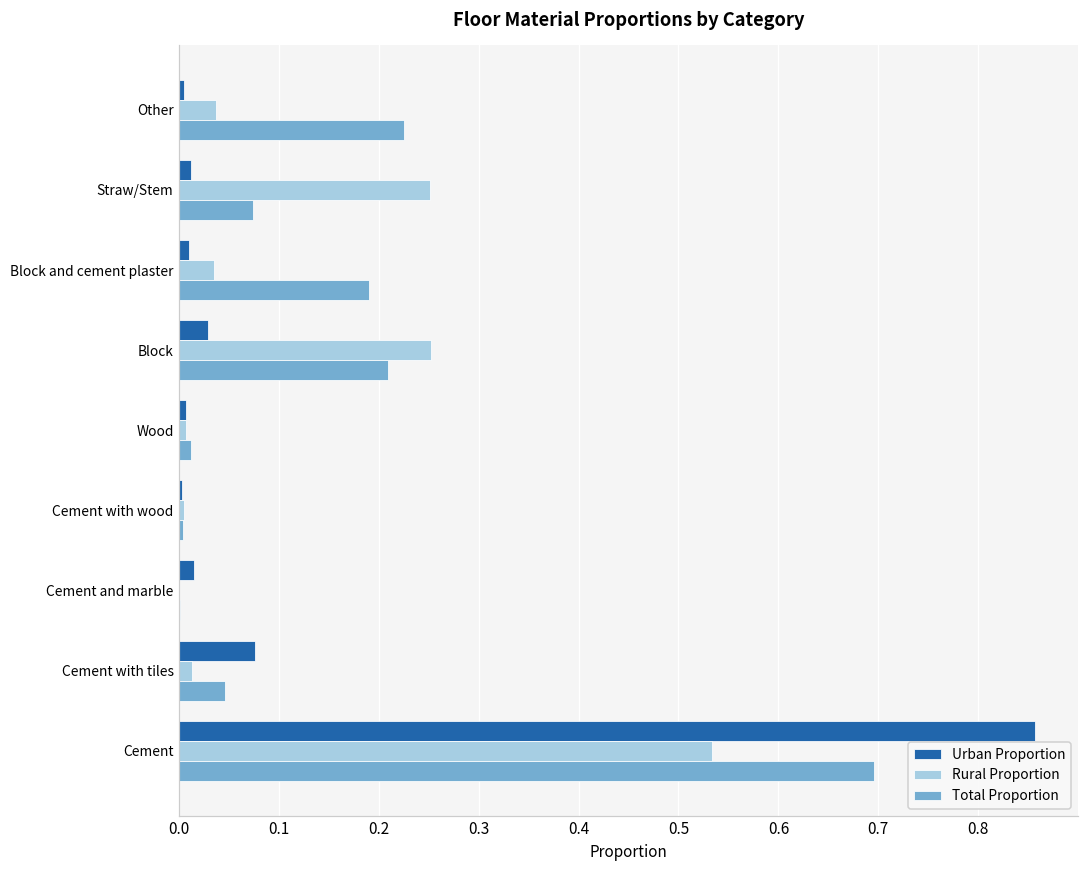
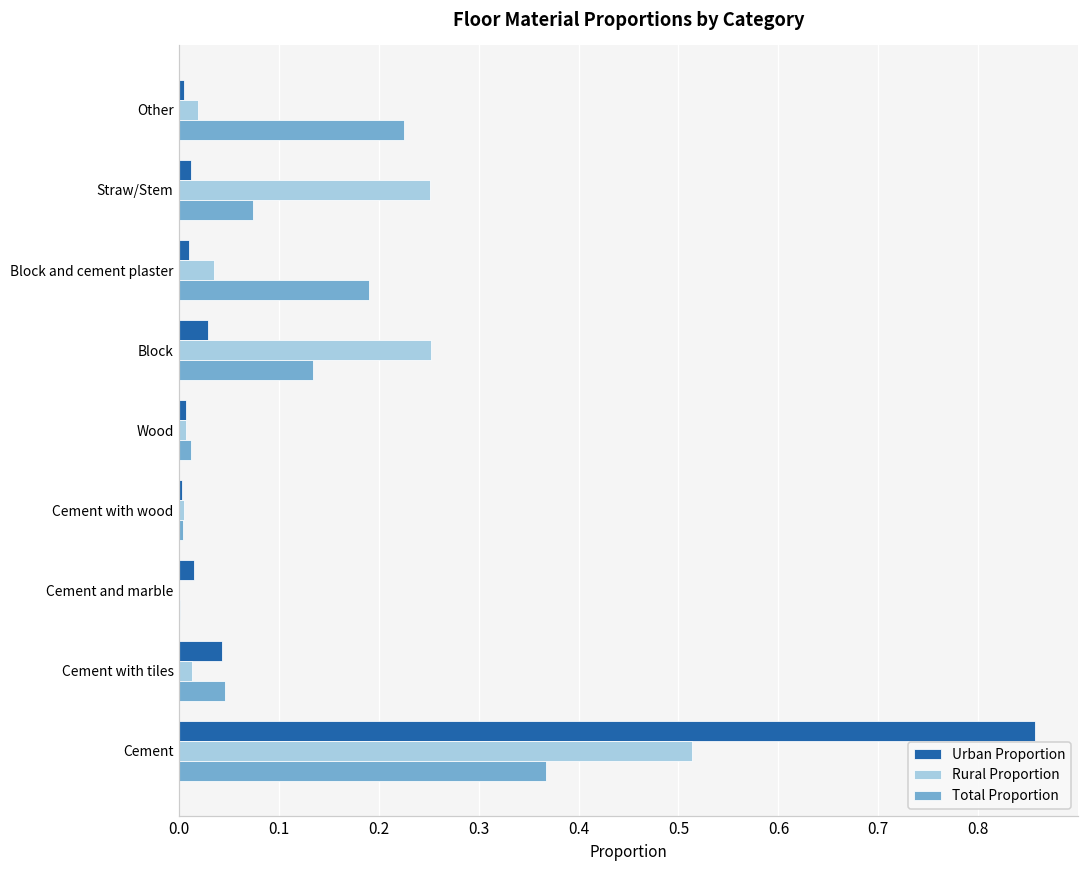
Rural Proportion, Other: 0.04 -> 0.02
Total Proportion, Block: 0.21 -> 0.13
Urban Proportion, Cement with tiles: 0.08 -> 0.04
Rural Proportion, Cement: 0.53 -> 0.51
Total Proportion, Cement: 0.70 -> 0.37
